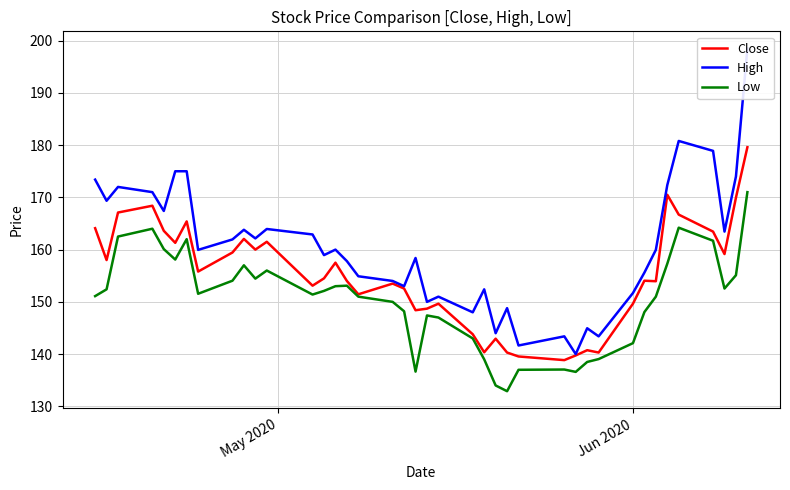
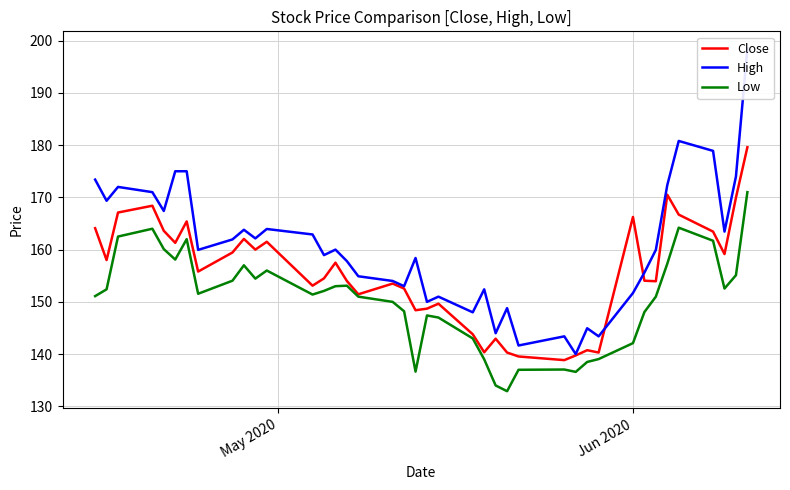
Close, Jun 2020: 150 -> 166
